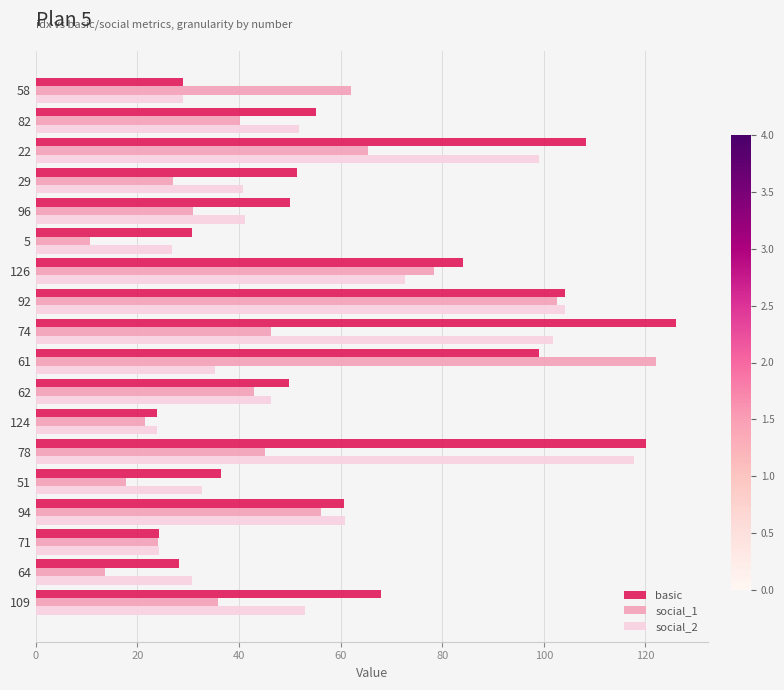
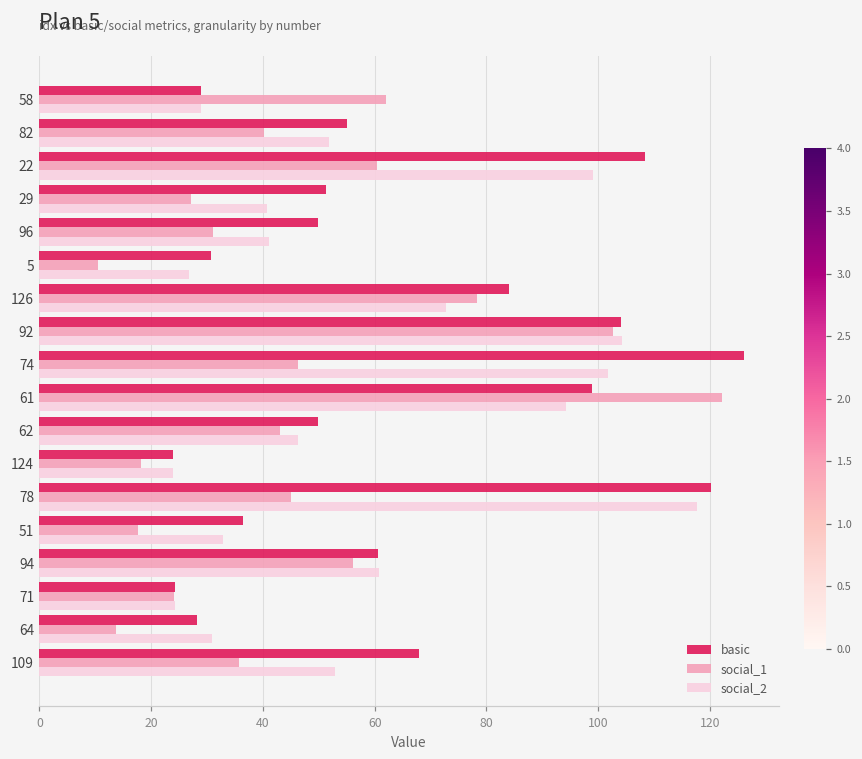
social_1, 22: 65 -> 60
social_2, 61: 35 -> 94
social_1, 124: 22 -> 18
